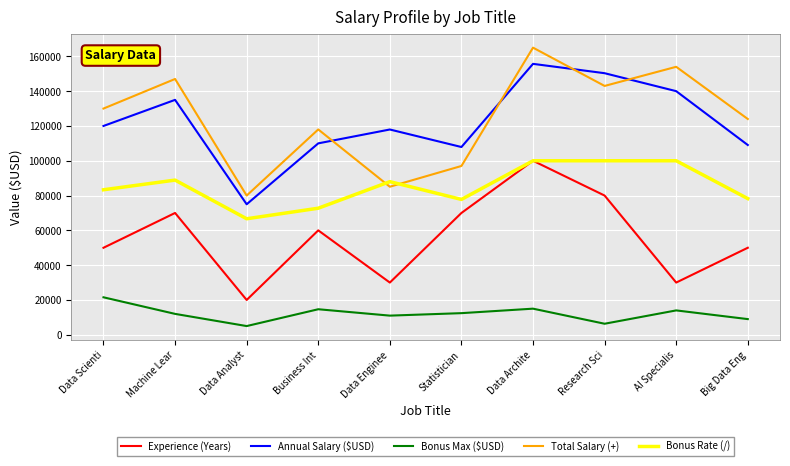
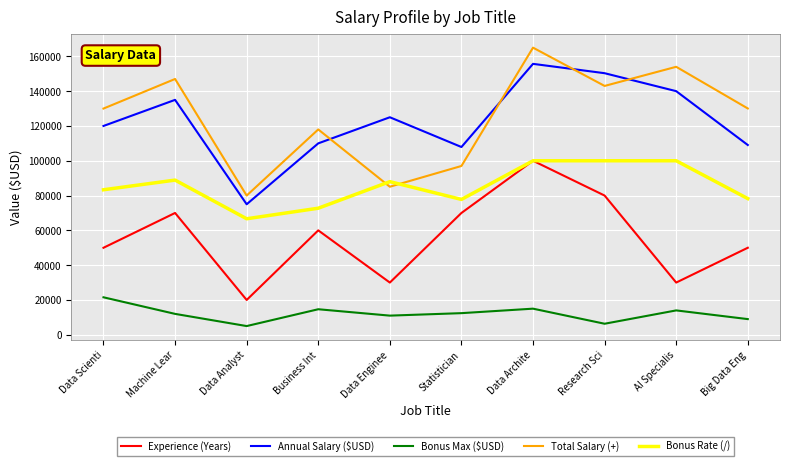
Annual Salary ($USD), Data Enginee: 118000 -> 125000
Total Salary (+), Big Data Eng: 124000 -> 130000
